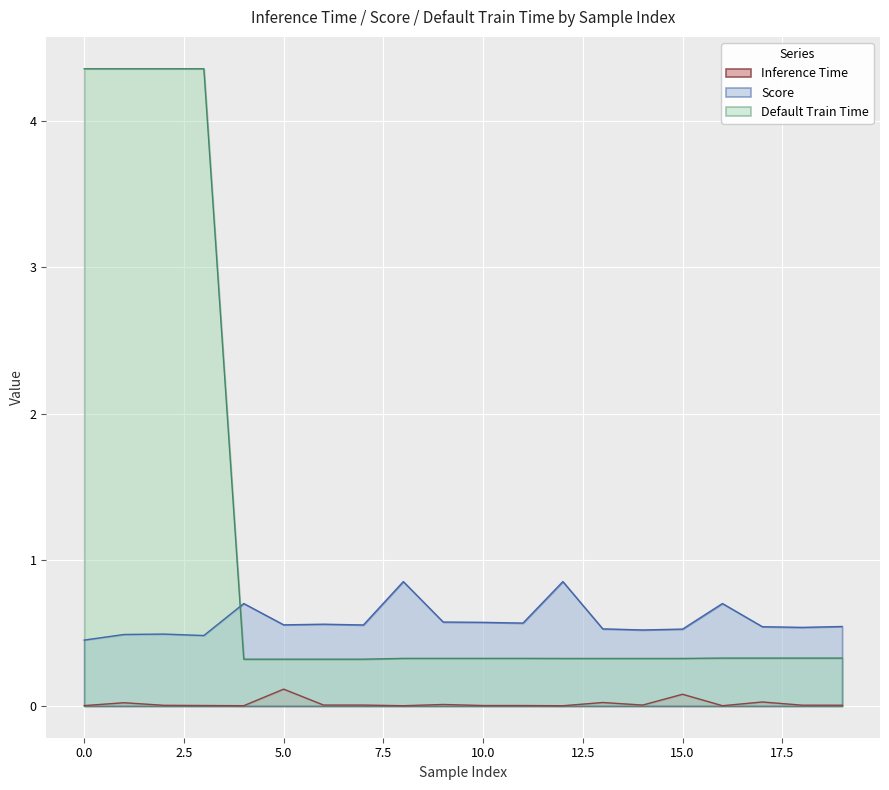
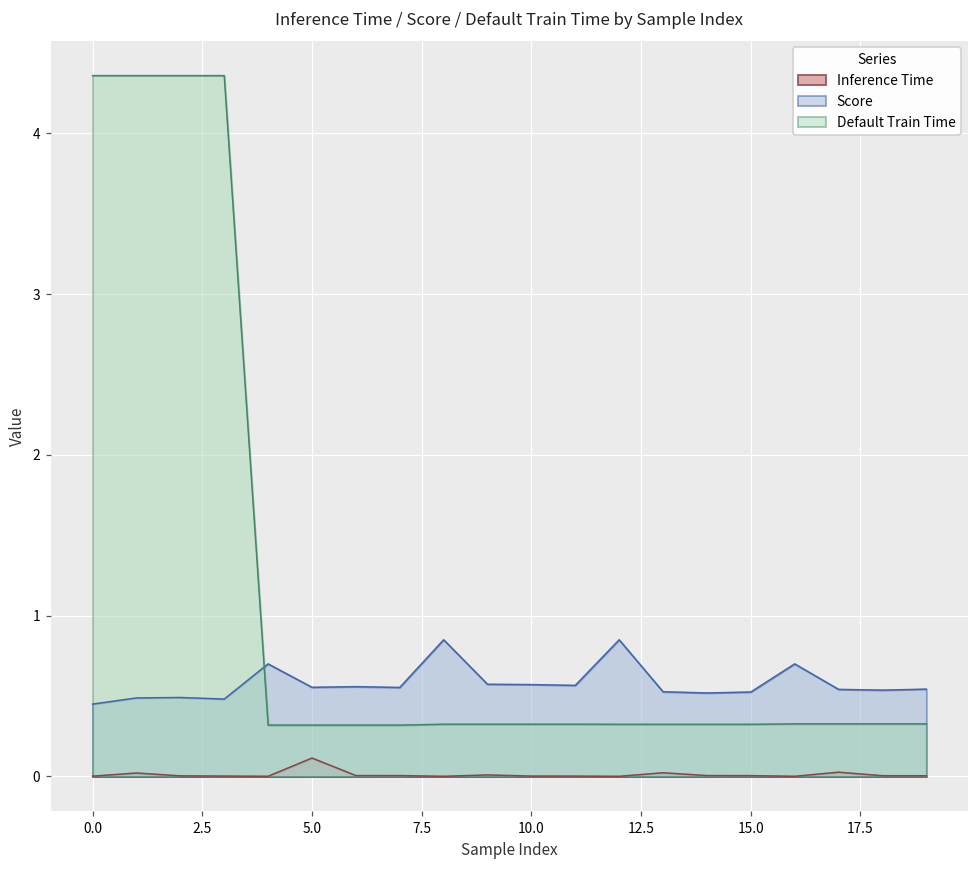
Inference Time, 15.0: 0.08 -> 0.01
